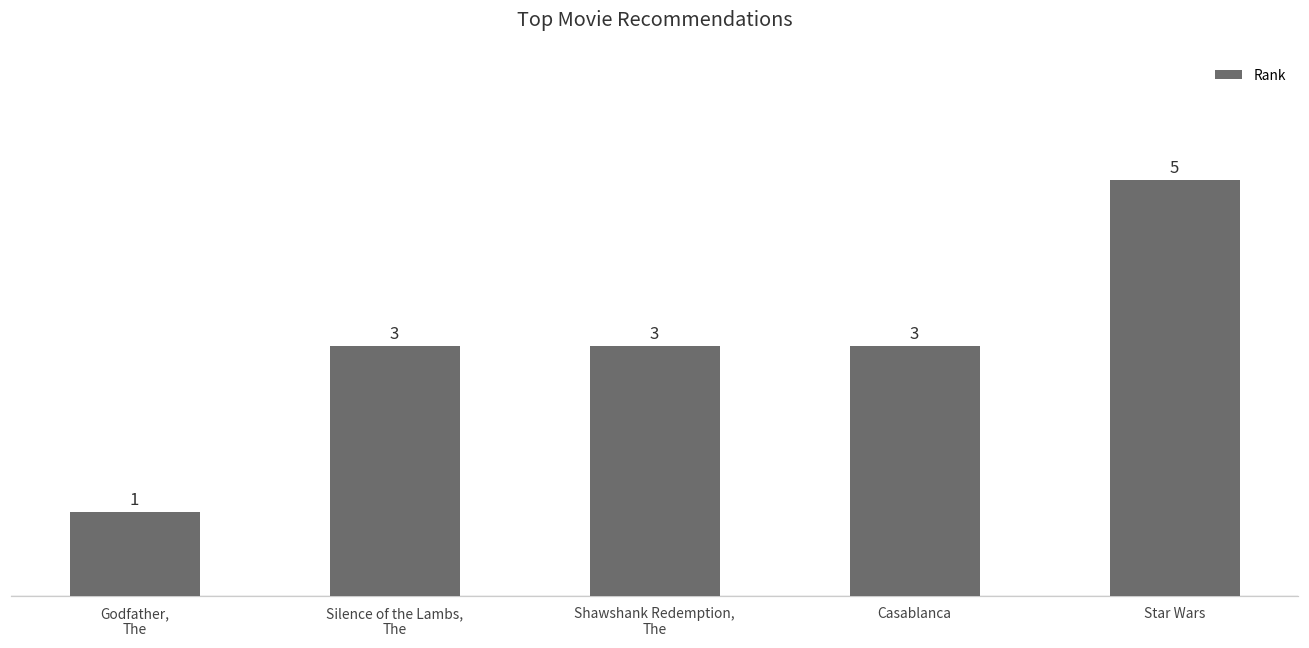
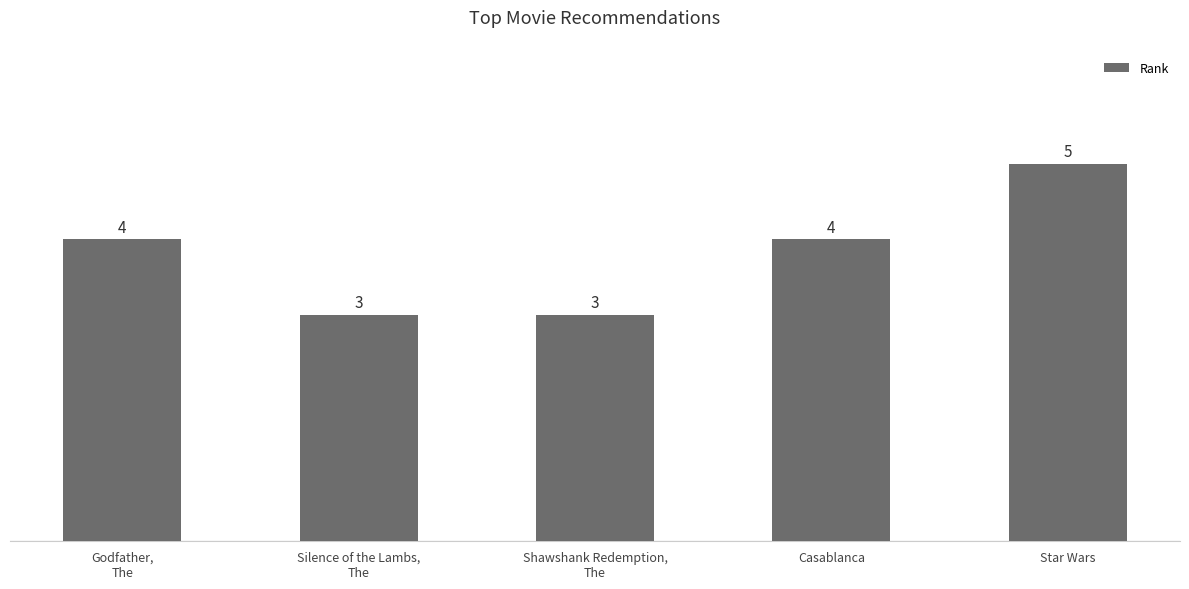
Godfather, The: 1 -> 4
Casablanca: 3 -> 4
